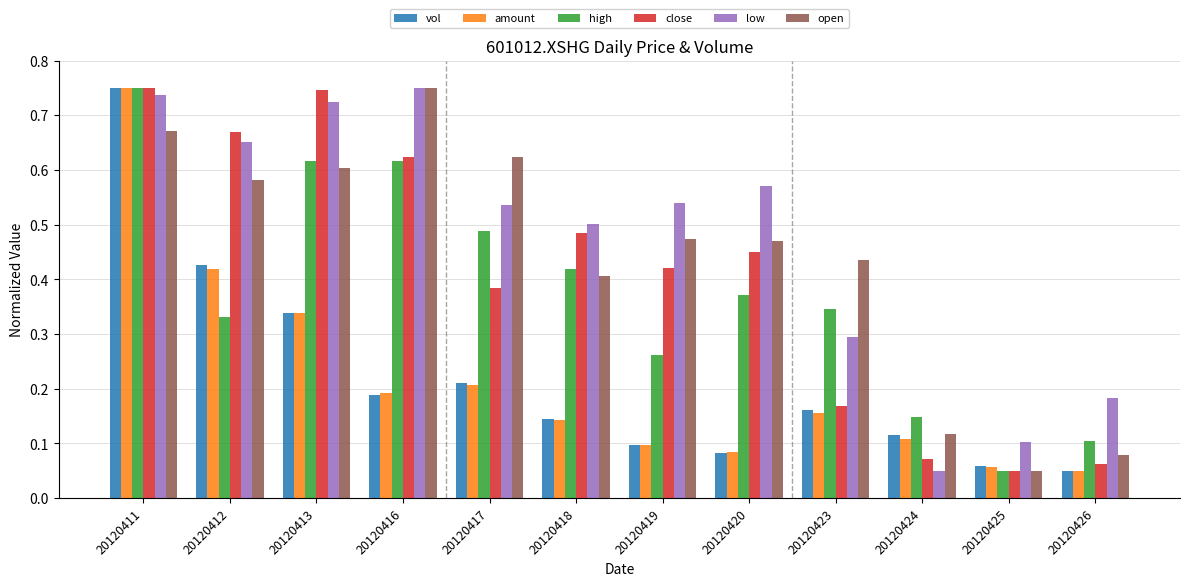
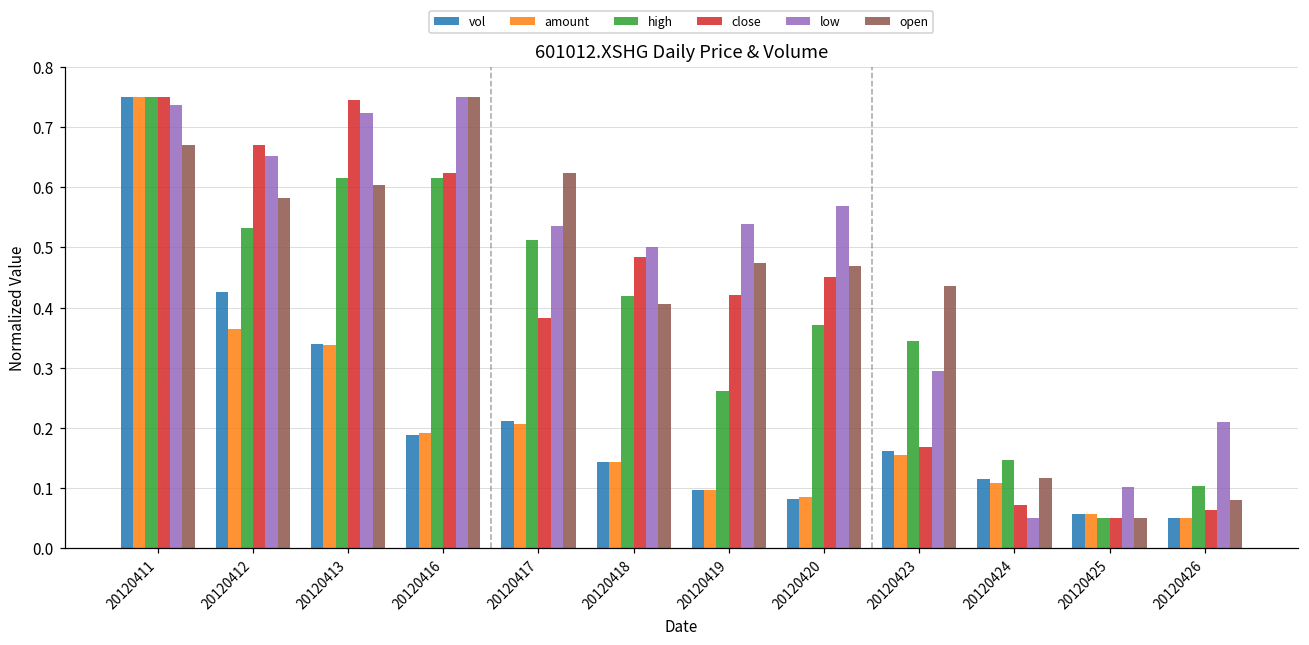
amount, 20120412: 0.42 -> 0.36
high, 20120412: 0.33 -> 0.53
high, 20120417: 0.49 -> 0.51
low, 20120426: 0.18 -> 0.21
